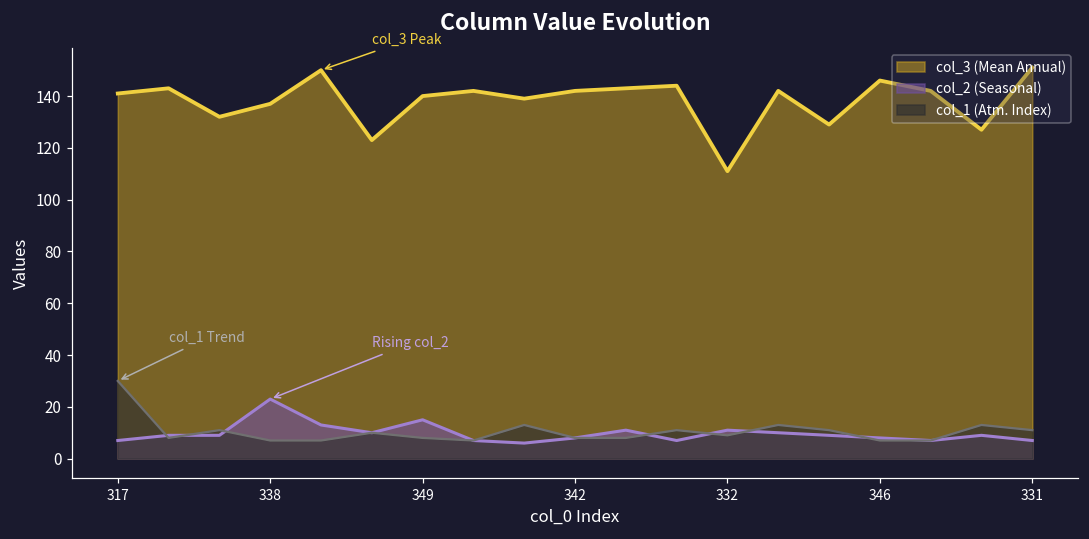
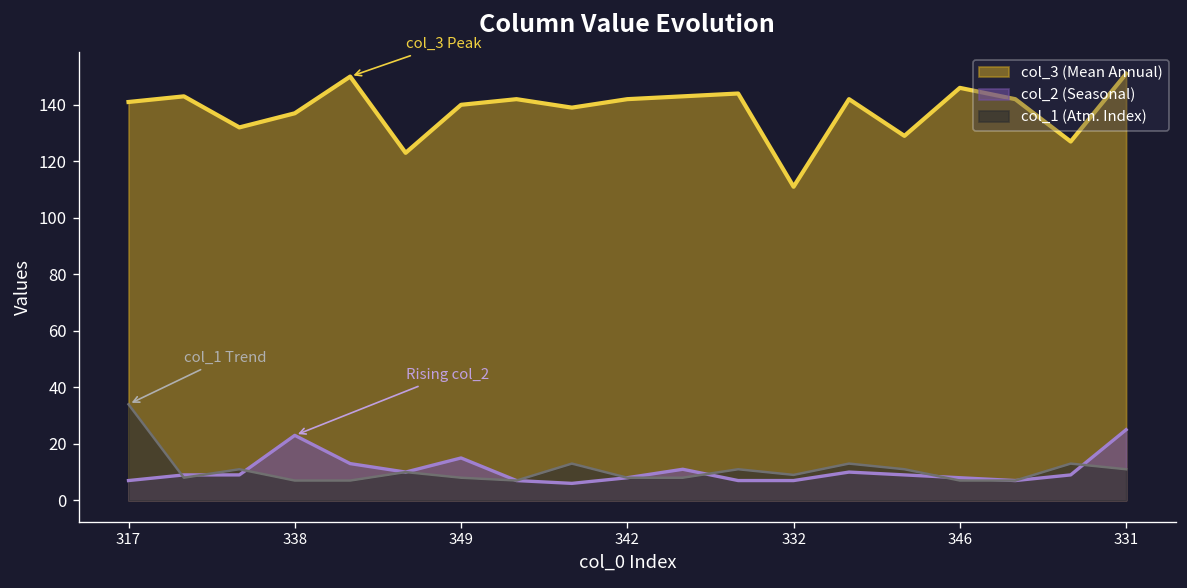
col_1 (Atm. Index), 317: 30 -> 34
col_2 (Seasonal), 332: 11 -> 7
col_2 (Seasonal), 331: 7 -> 25
